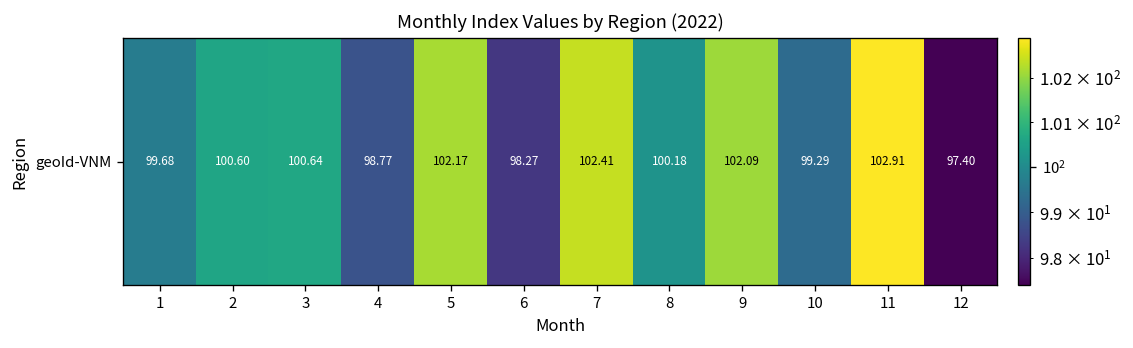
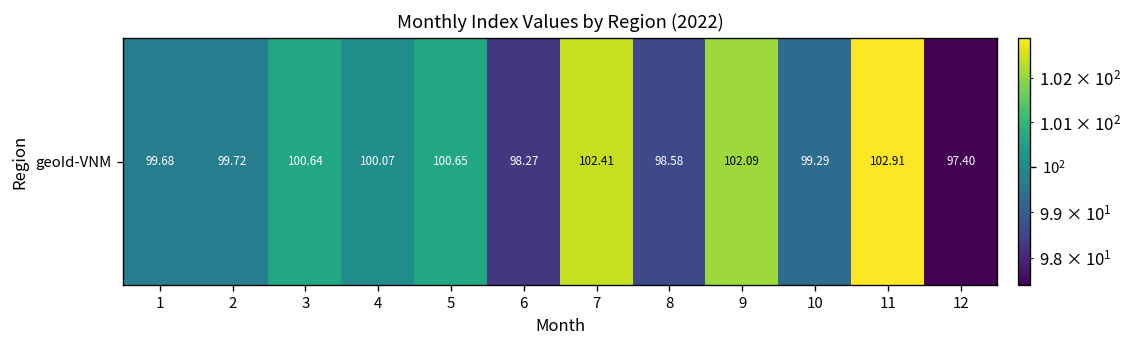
geoId-VNM, 2: 100.60 -> 99.72
geoId-VNM, 4: 98.77 -> 100.07
geoId-VNM, 5: 102.17 -> 100.65
geoId-VNM, 8: 100.18 -> 98.58
